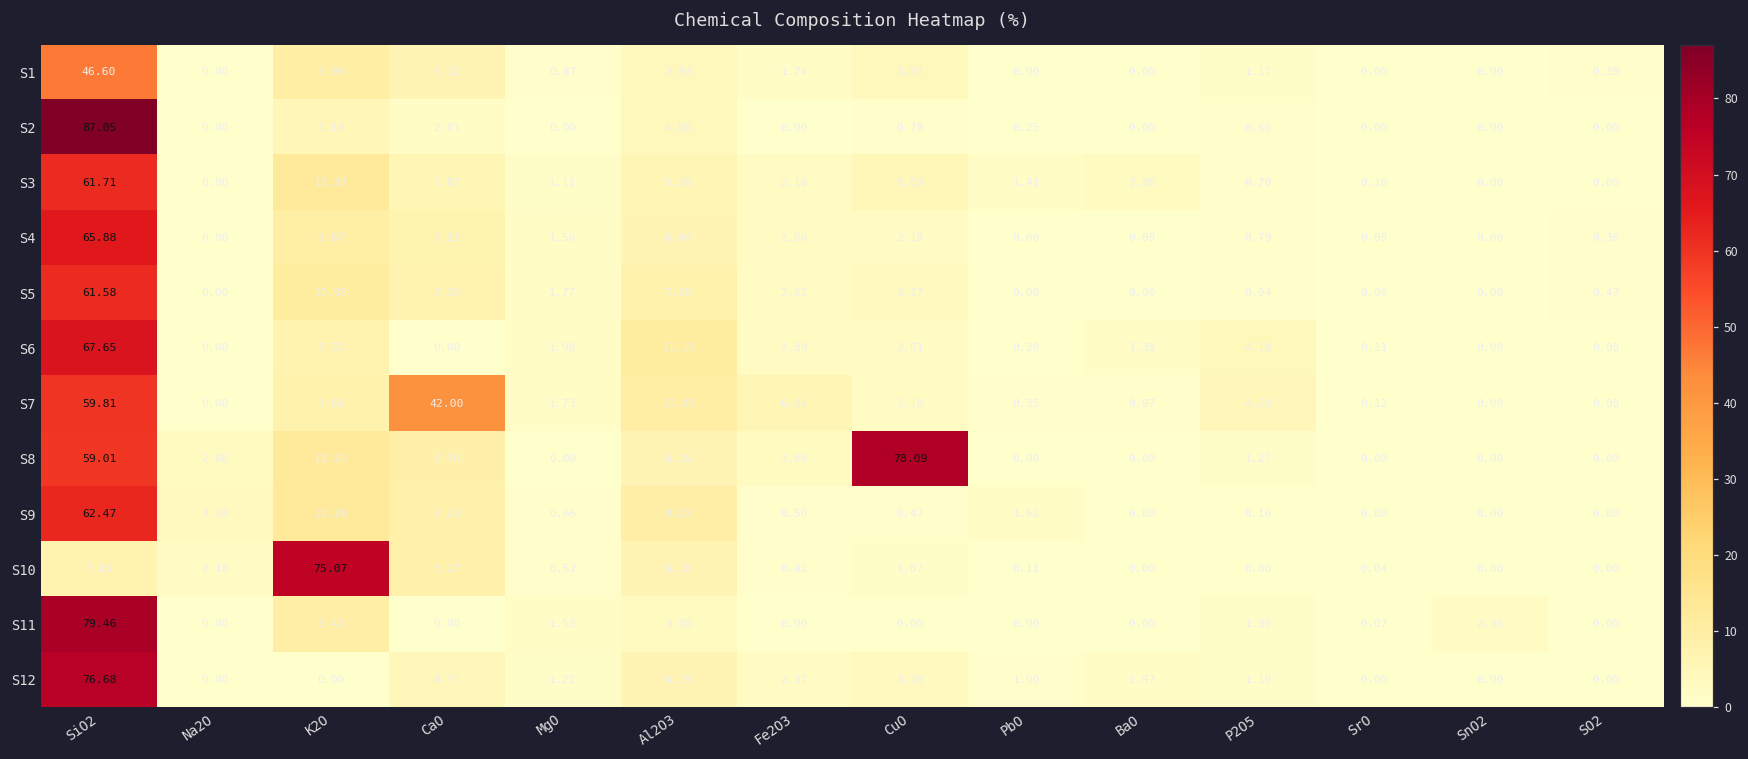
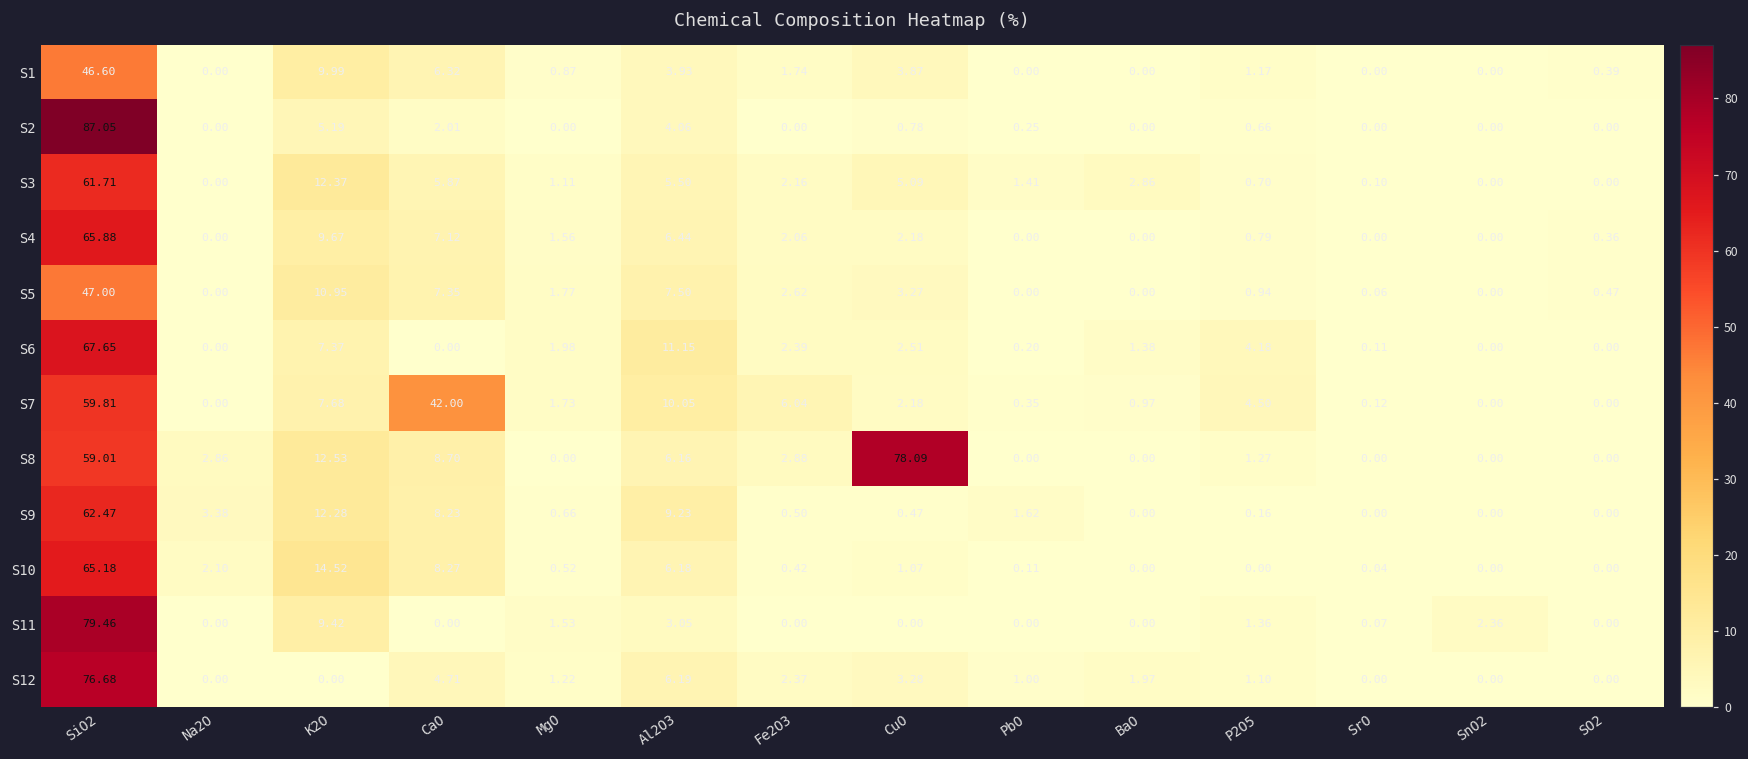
S5, SiO2: 61.58 -> 47.00
S10, SiO2: 7.15 -> 65.18
S10, K2O: 75.07 -> 14.52
